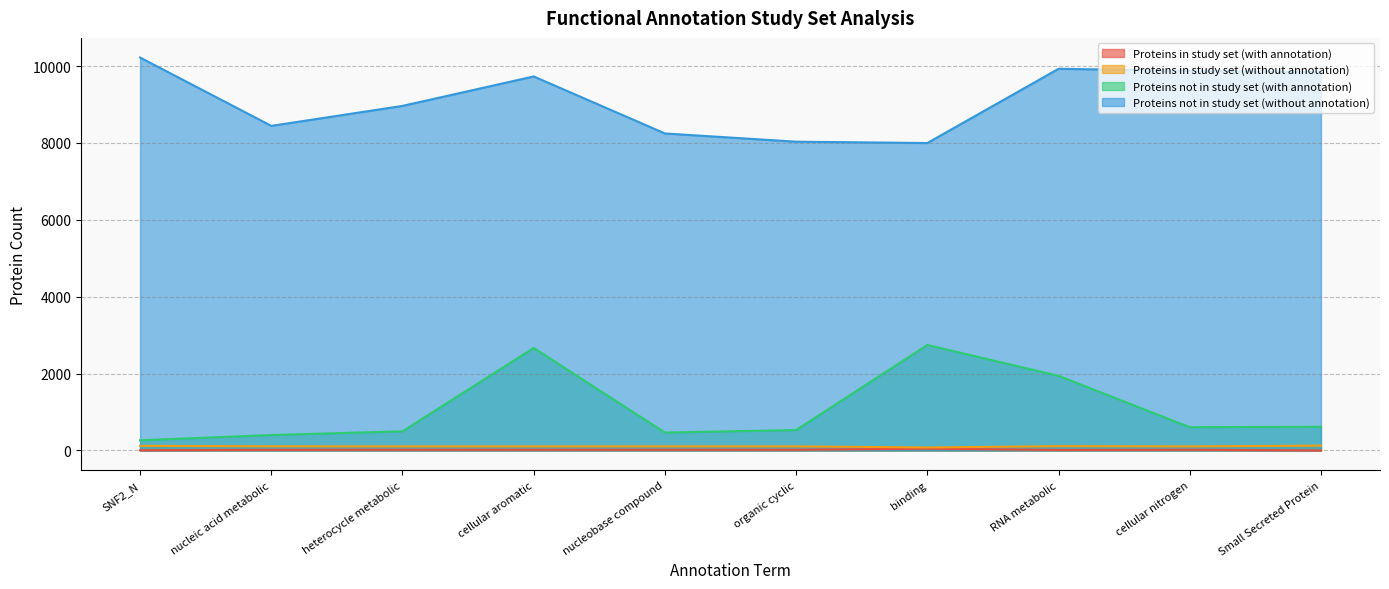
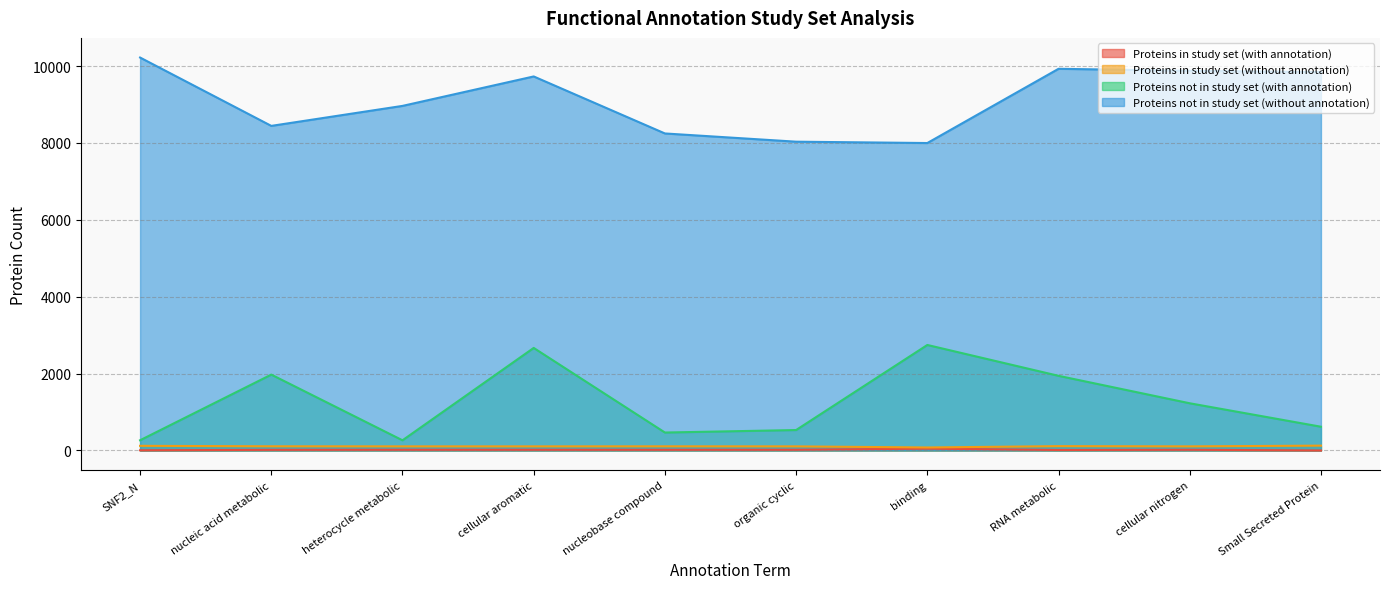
Proteins not in study set (with annotation), nucleic acid metabolic: 400 -> 2000
Proteins not in study set (with annotation), heterocycle metabolic: 500 -> 300
Proteins not in study set (with annotation), cellular nitrogen: 600 -> 1200
